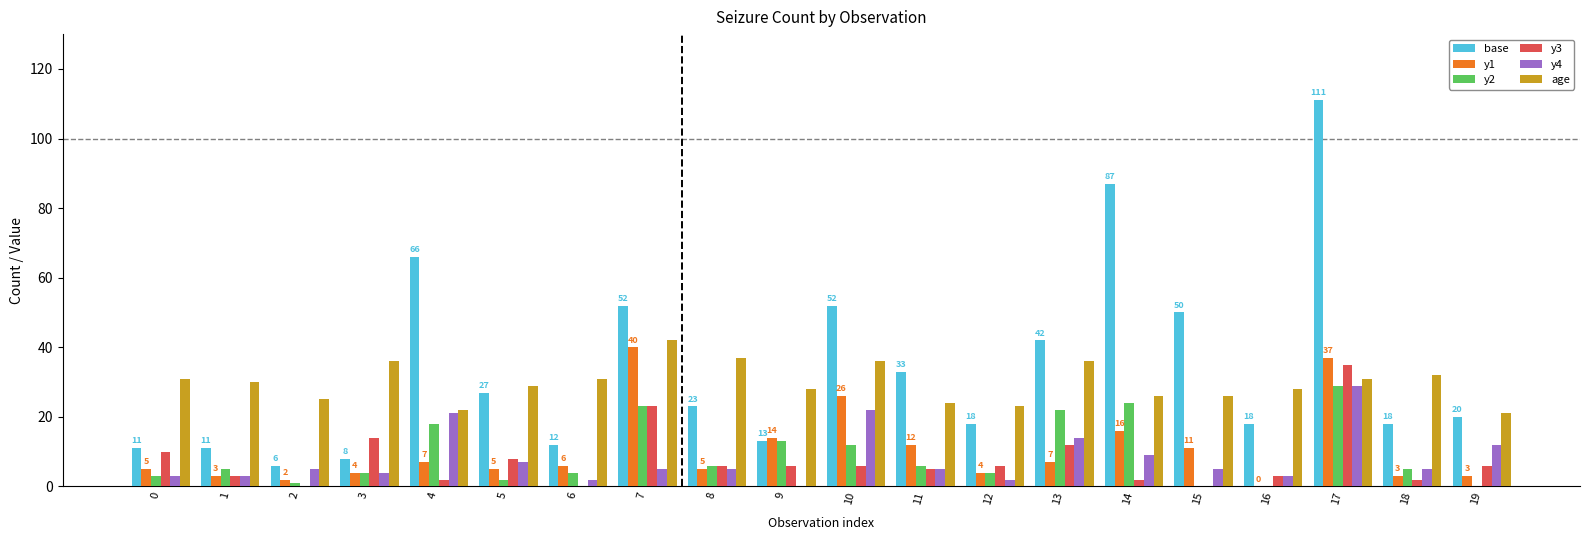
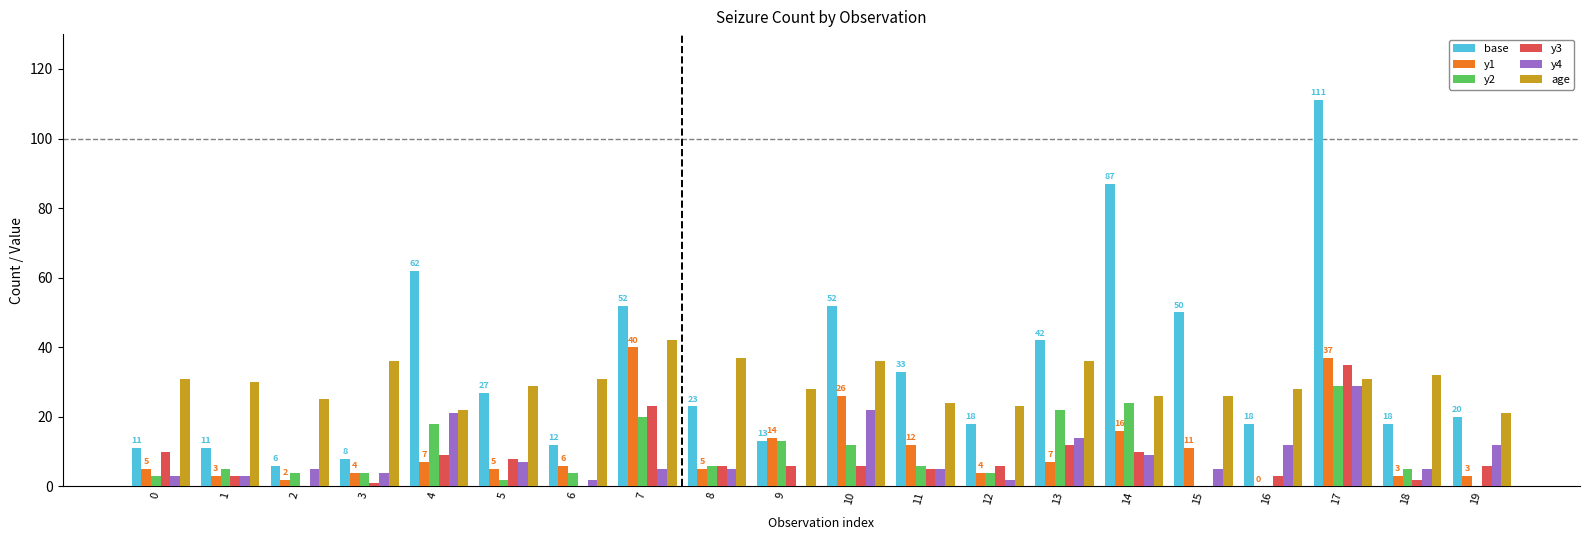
y2, 2: 1 -> 4
y3, 3: 14 -> 1
base, 4: 66 -> 62
y3, 4: 2 -> 9
y2, 7: 23 -> 20
y3, 14: 2 -> 10
y4, 16: 3 -> 12
